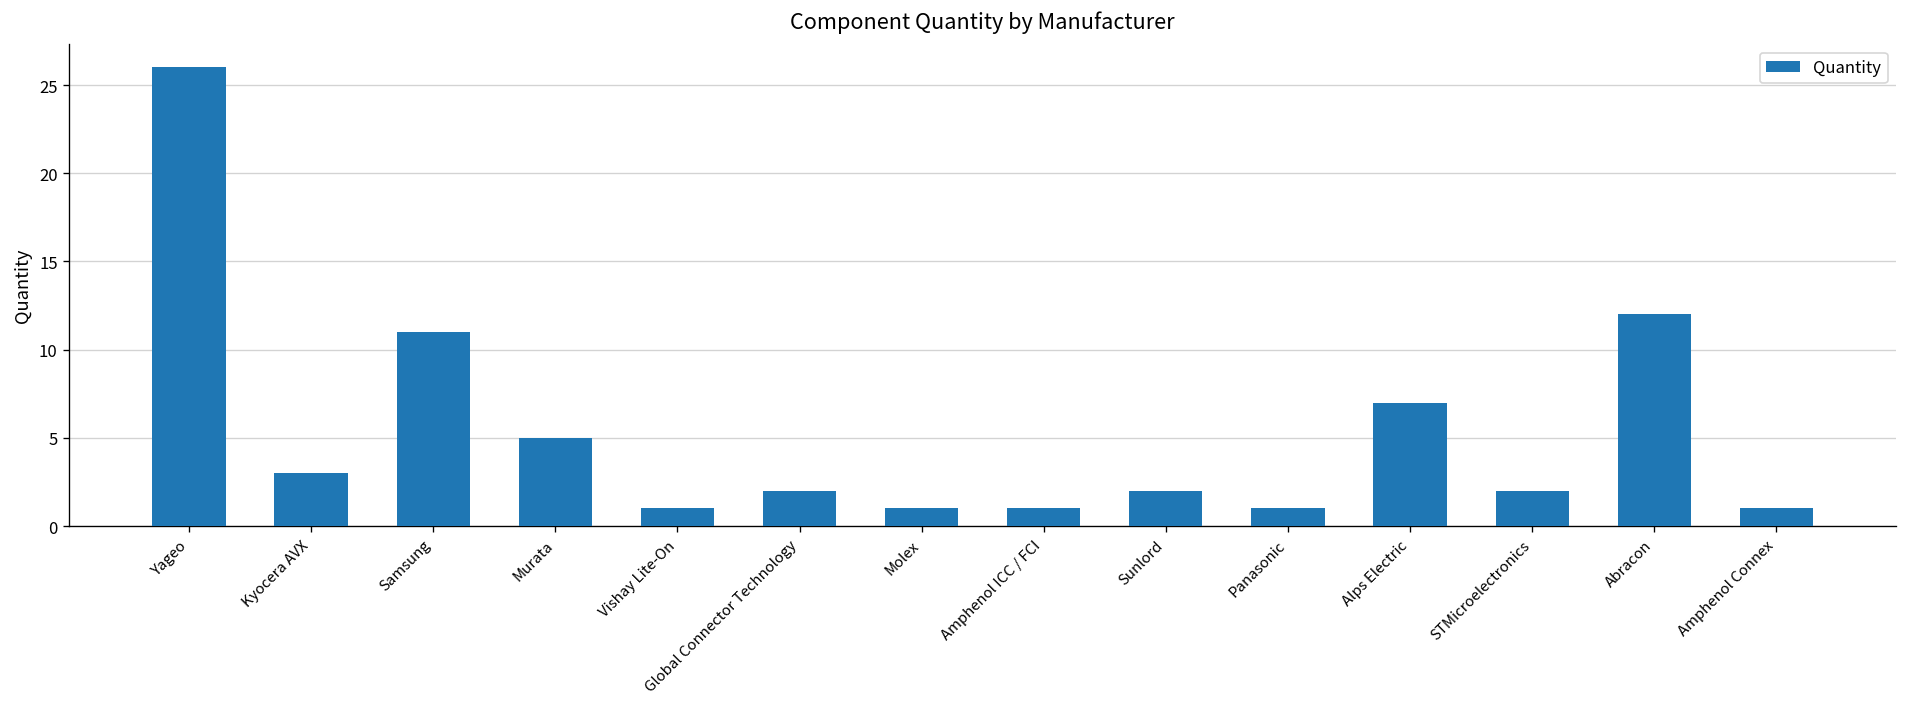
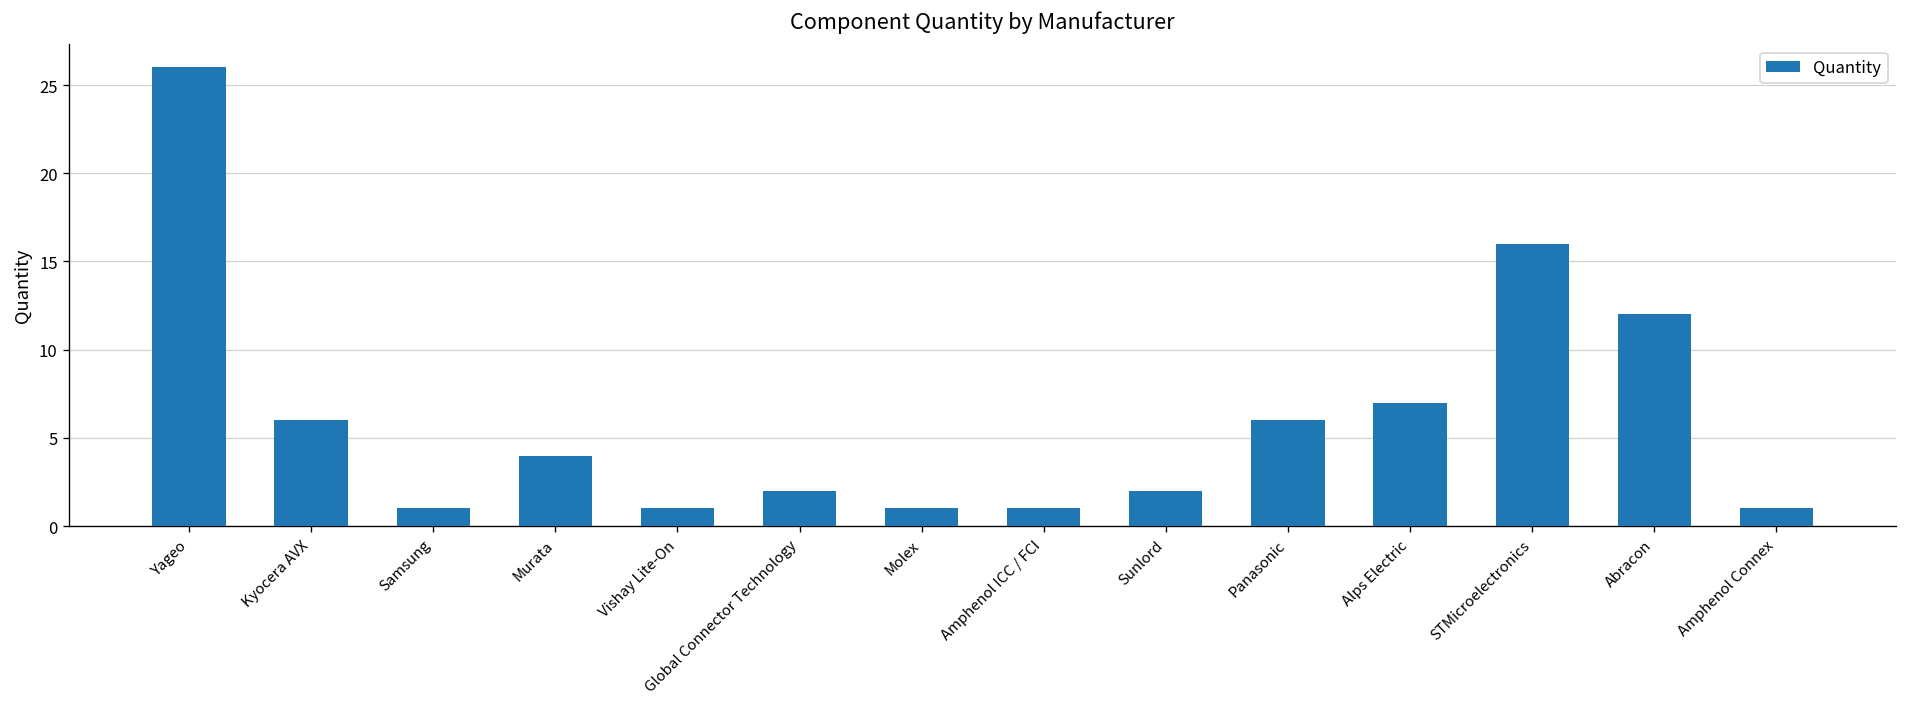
Kyocera AVX: 3 -> 6
Samsung: 11 -> 1
Murata: 5 -> 4
Panasonic: 1 -> 6
STMicroelectronics: 2 -> 16
